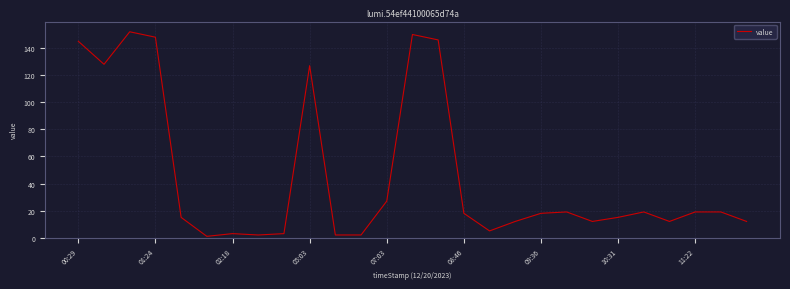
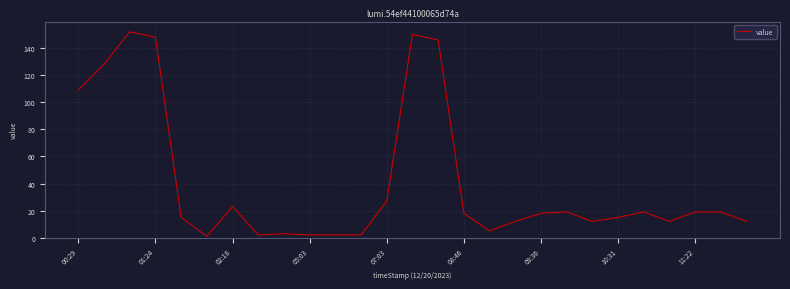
00:29: 145 -> 109
02:18: 3 -> 23
05:03: 127 -> 2
